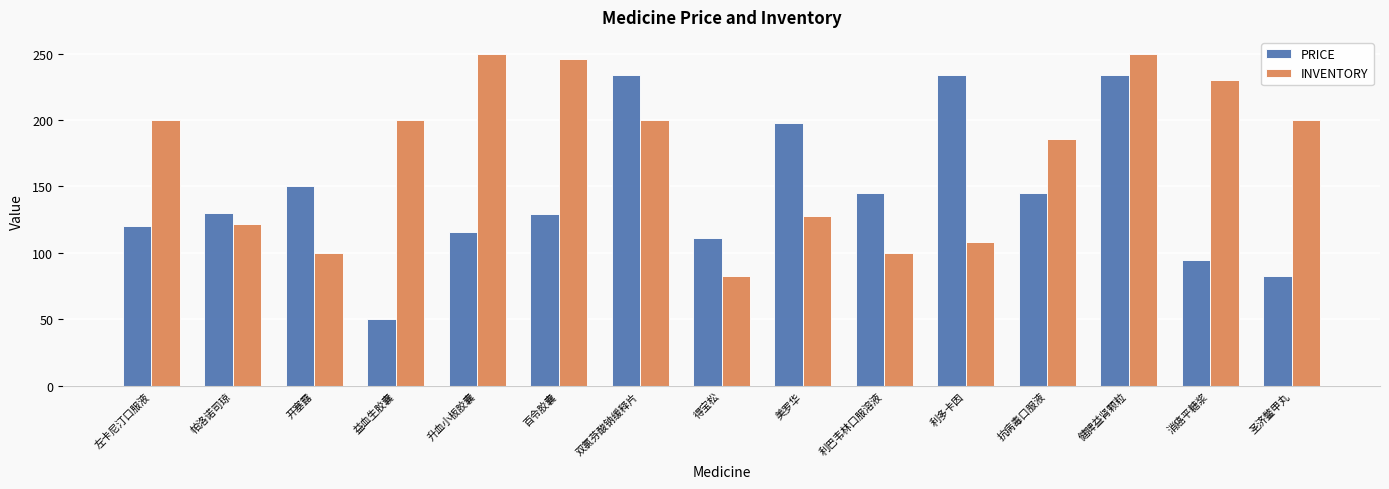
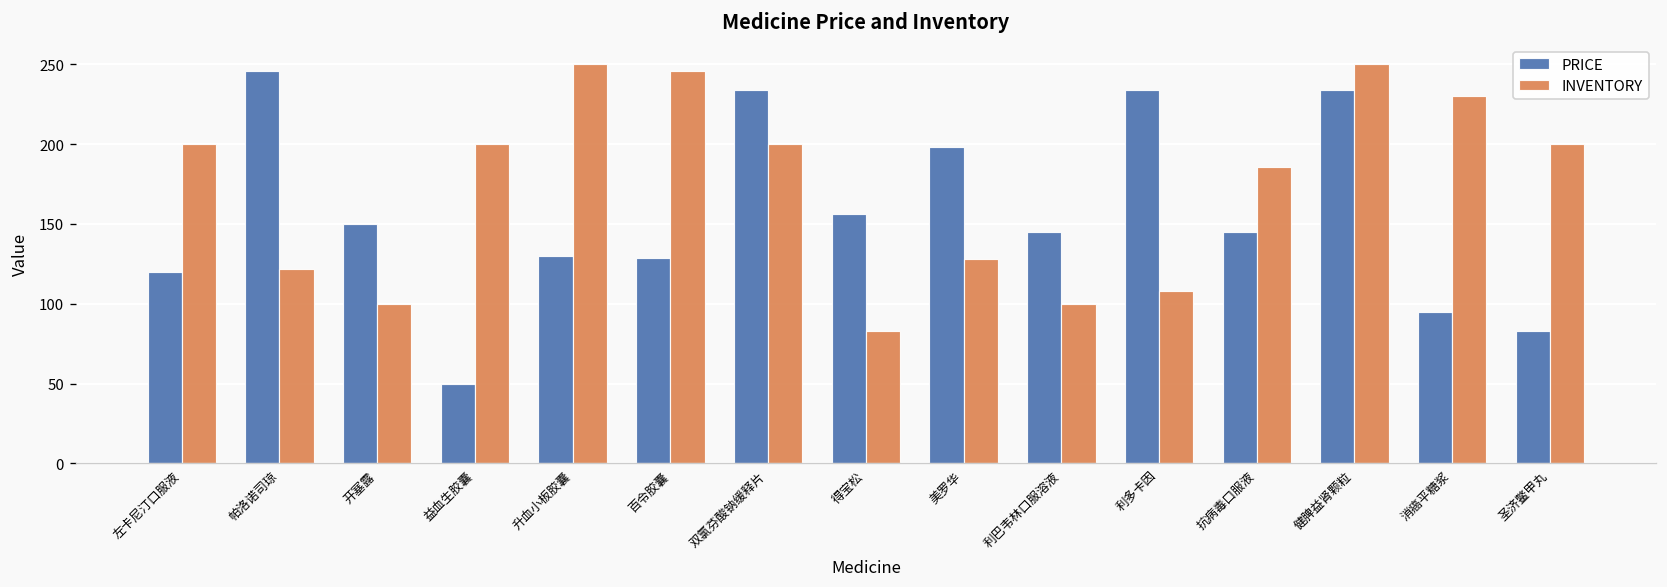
PRICE, 帕洛诺司琼: 130 -> 246
PRICE, 升血小板胶囊: 116 -> 130
PRICE, 得宝松: 111 -> 156
